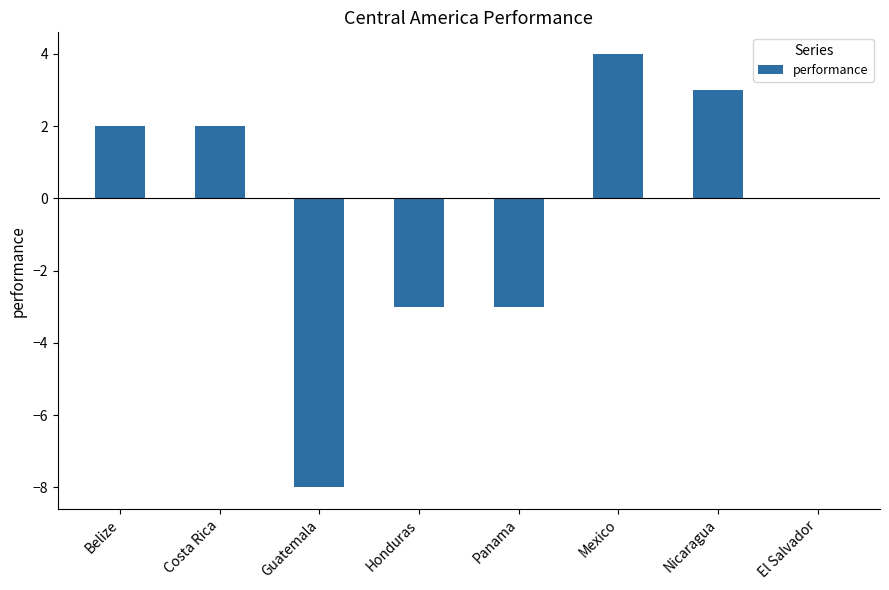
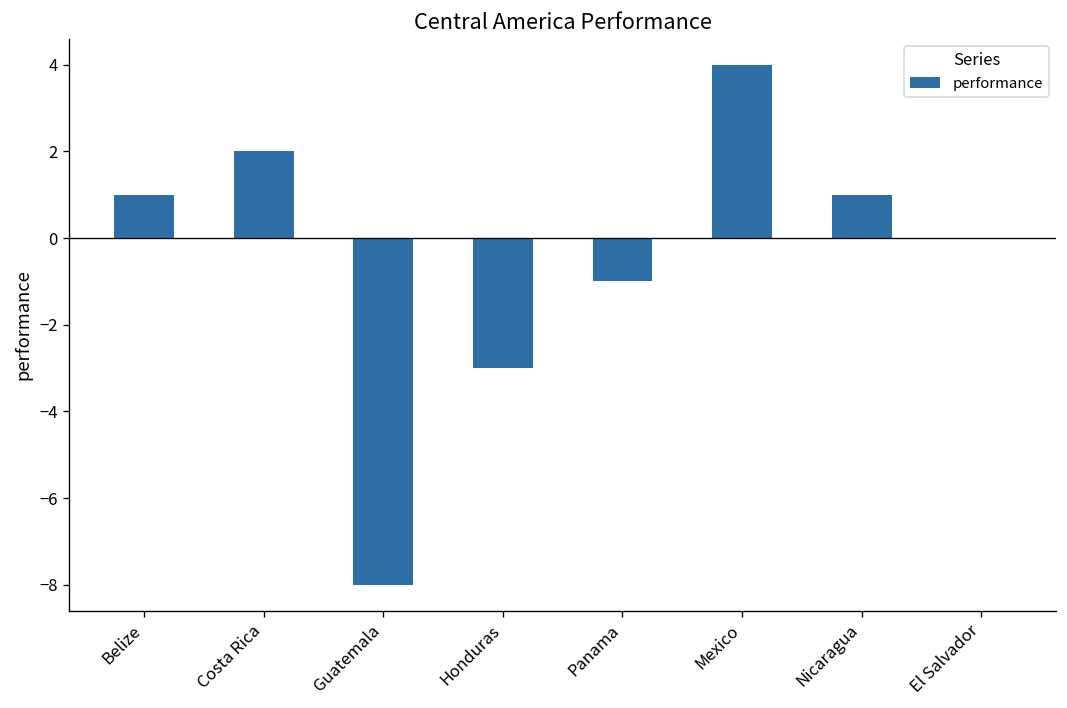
Belize: 2 -> 1
Panama: -3 -> -1
Nicaragua: 3 -> 1
